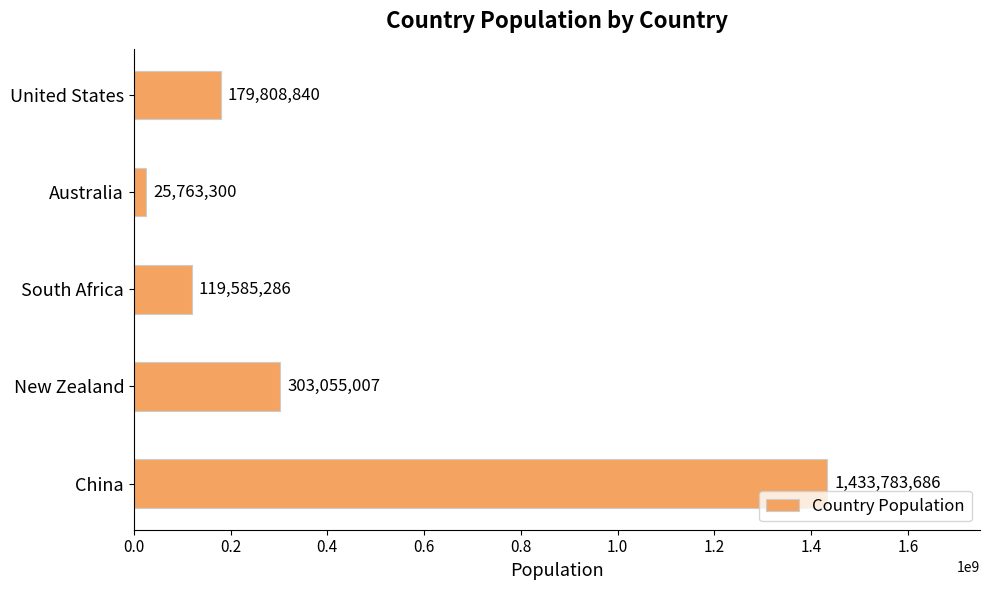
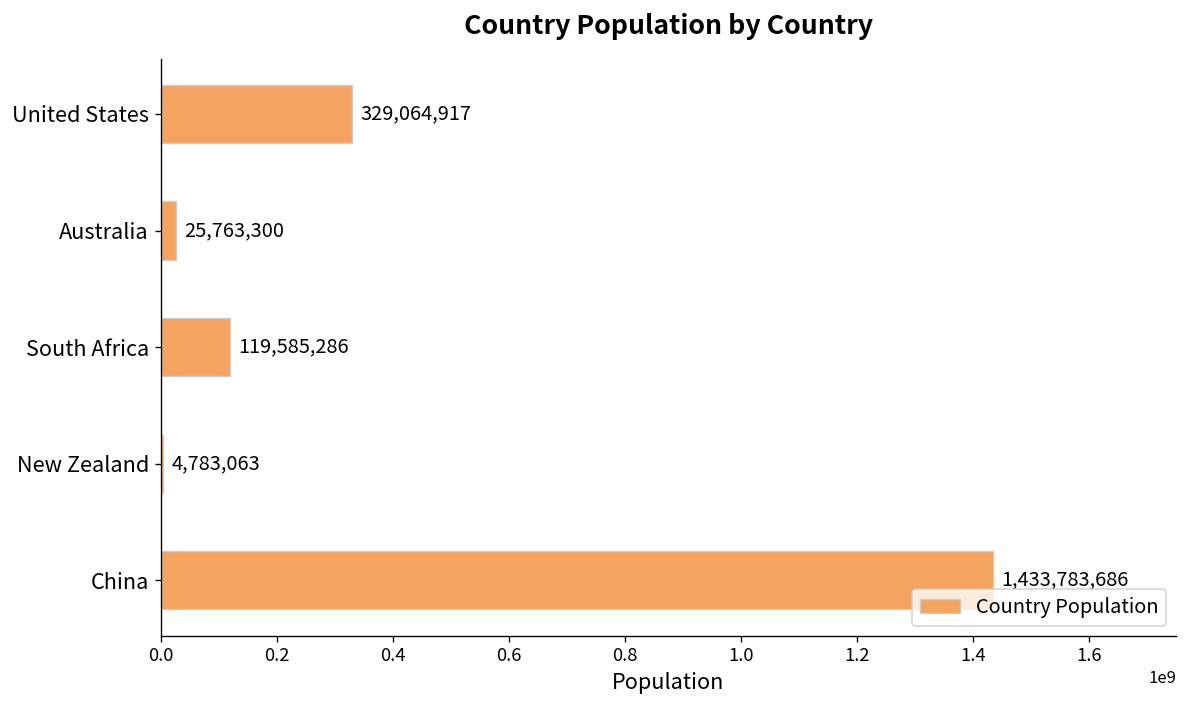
United States: 179,808,840 -> 329,064,917
New Zealand: 303,055,007 -> 4,783,063
